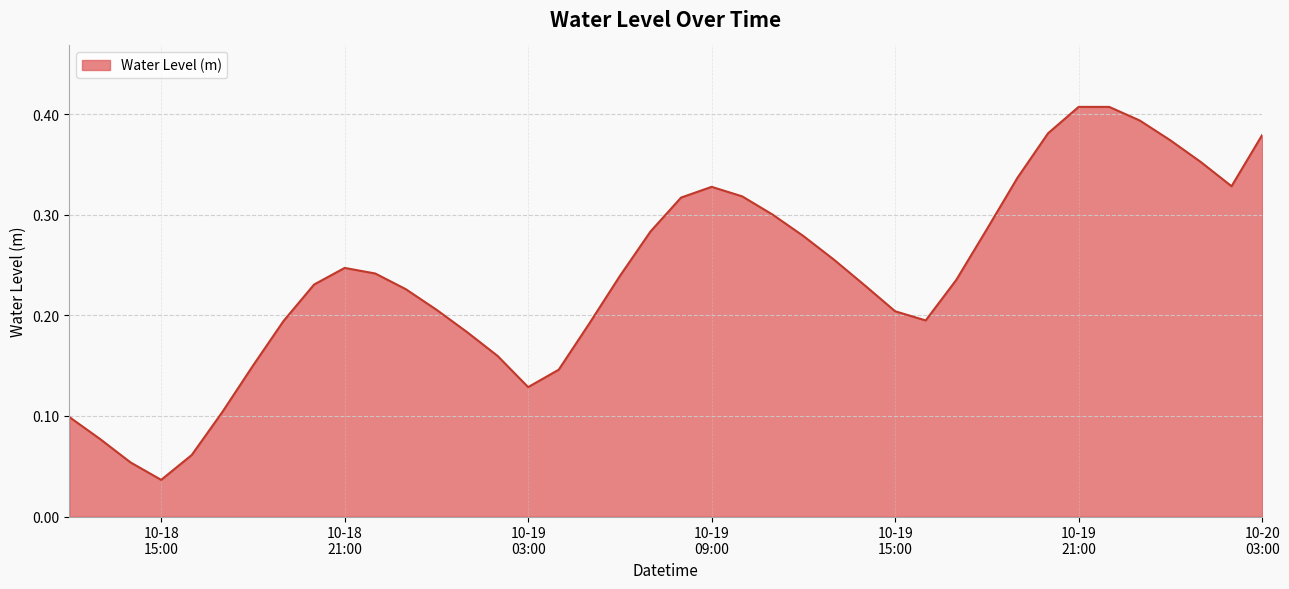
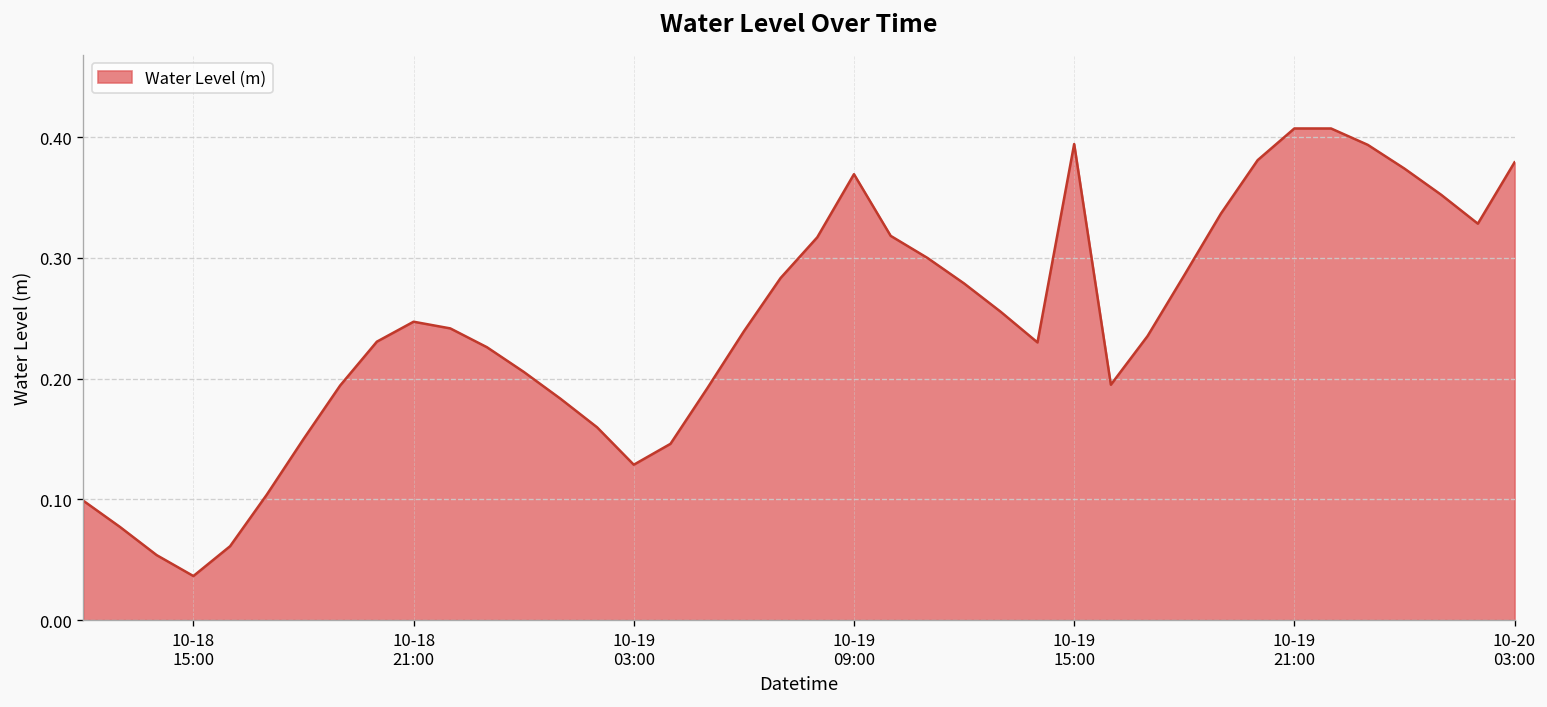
10-19 09:00: 0.328 -> 0.369
10-19 15:00: 0.204 -> 0.394
